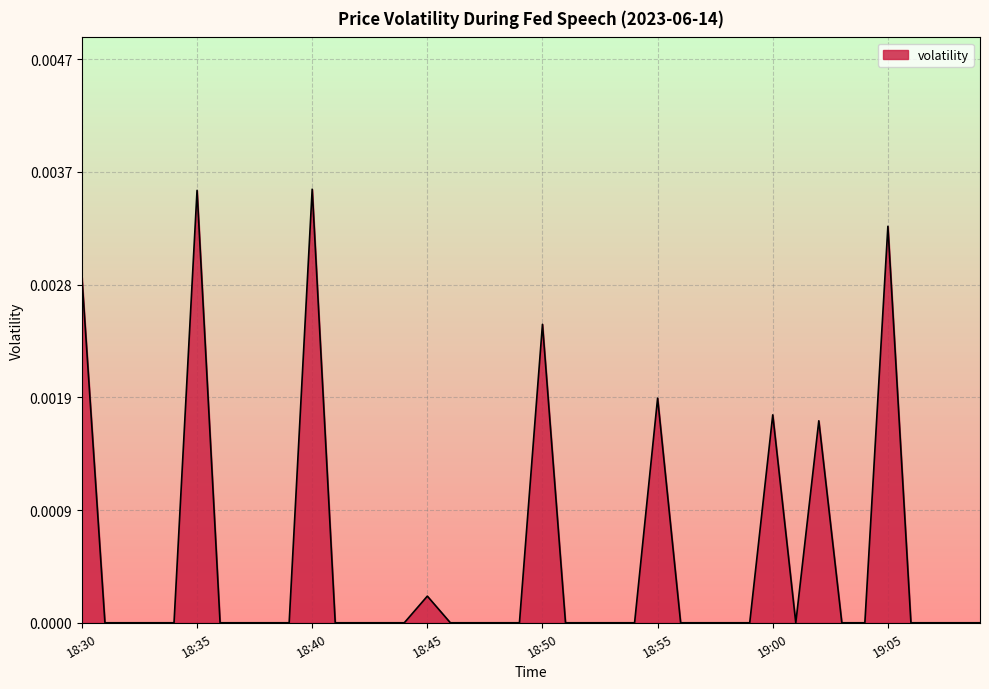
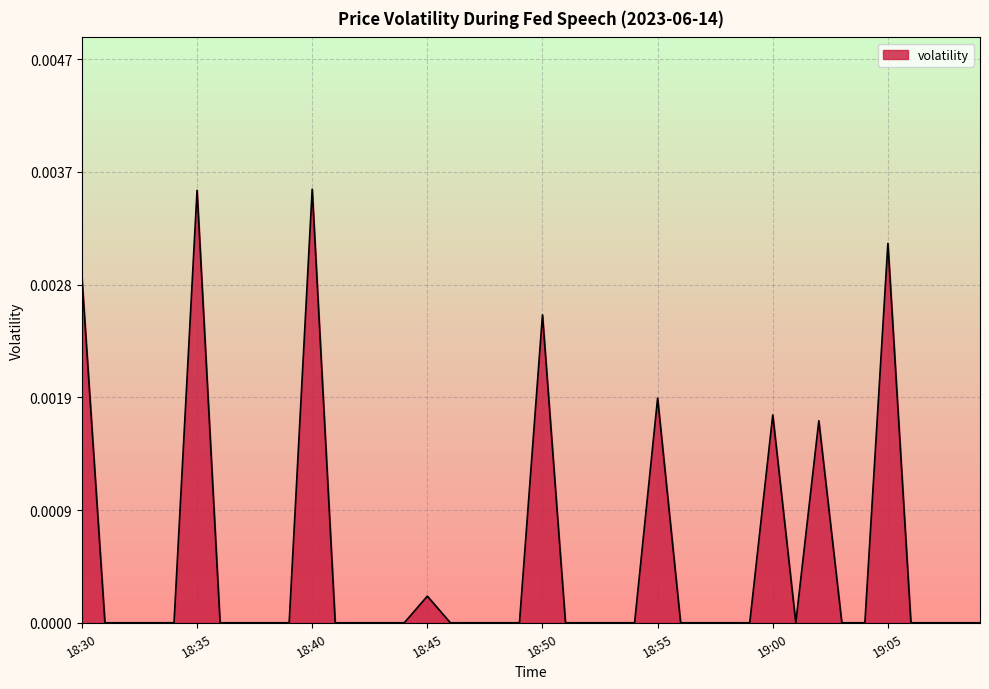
18:50: 0.00247 -> 0.00255
19:05: 0.00328 -> 0.00314
